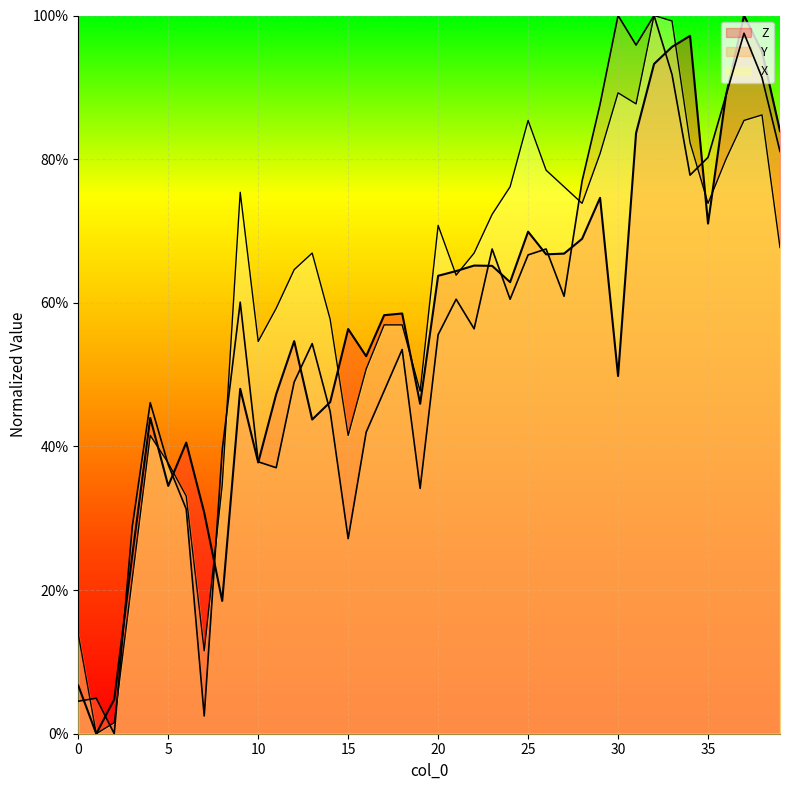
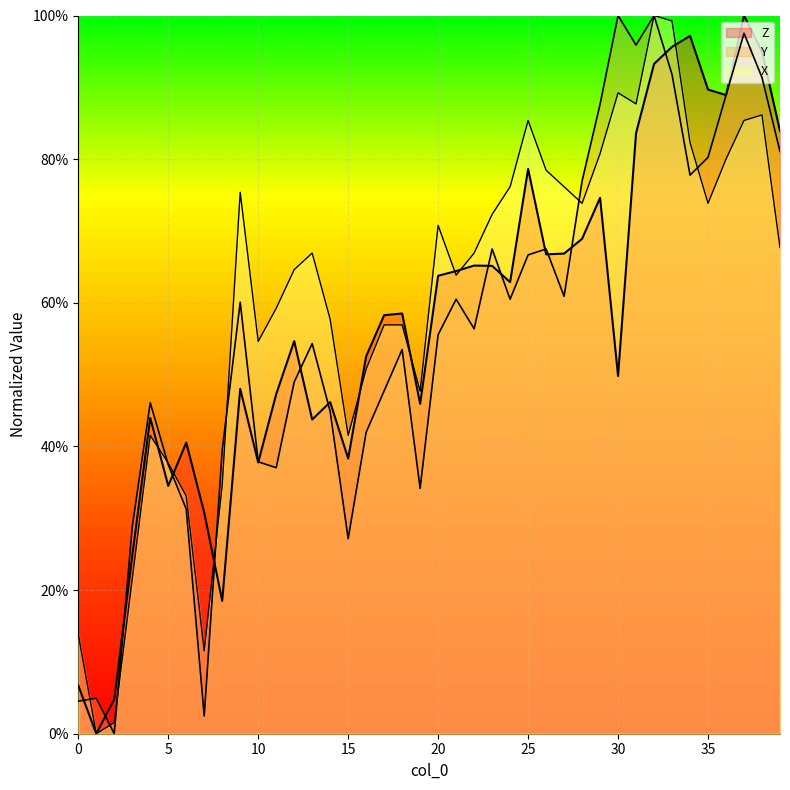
Z, 15: 56% -> 38%
Z, 25: 70% -> 79%
Z, 35: 71% -> 90%
